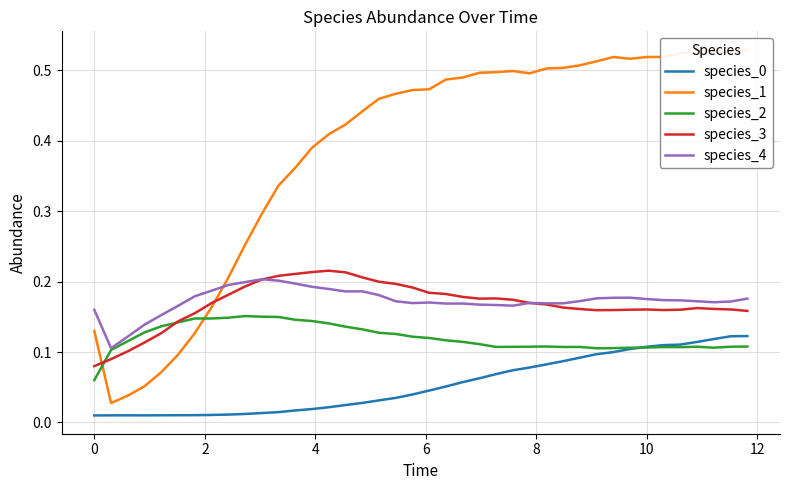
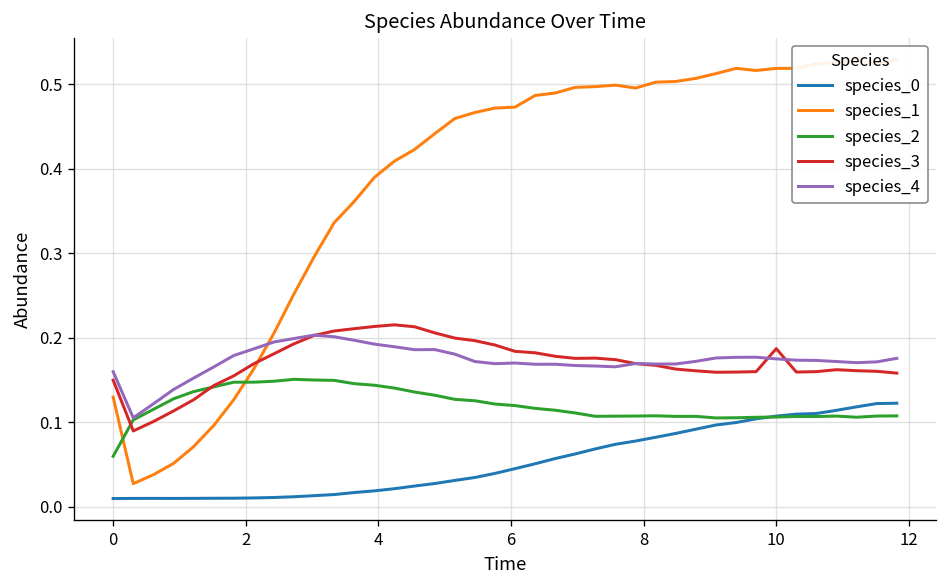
species_3, 0: 0.08 -> 0.15
species_3, 10: 0.16 -> 0.19
